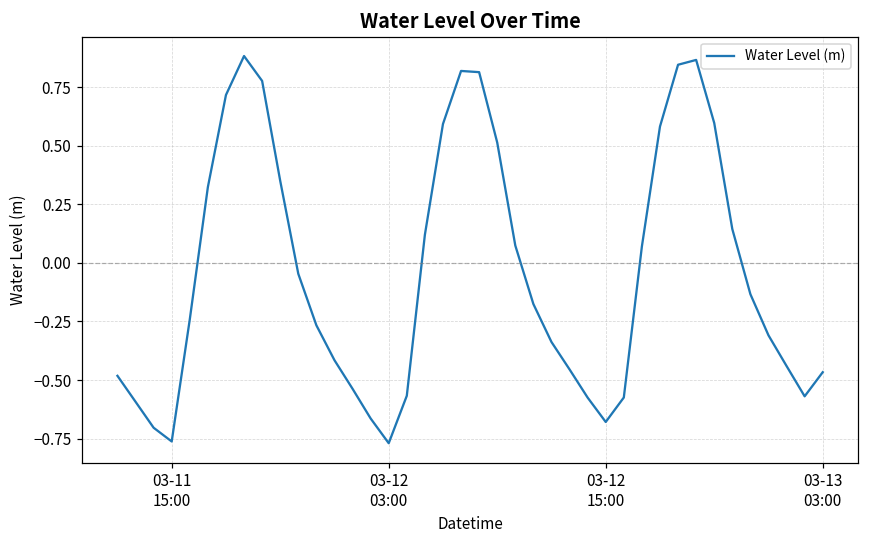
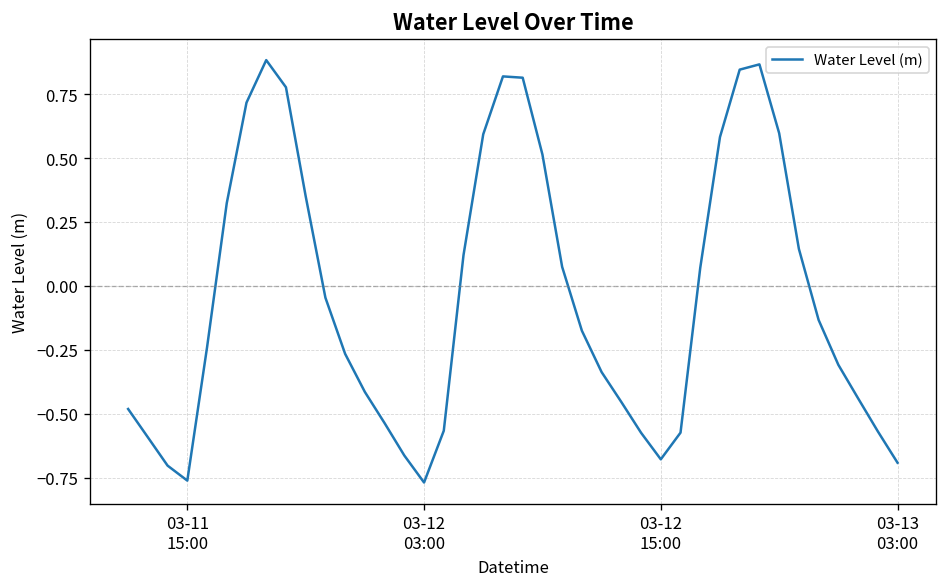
03-13 03:00: -0.47 -> -0.69
